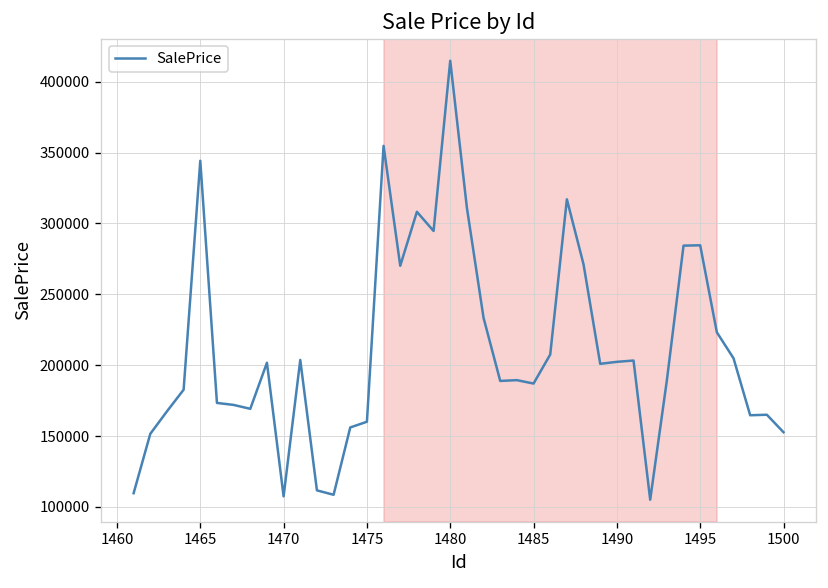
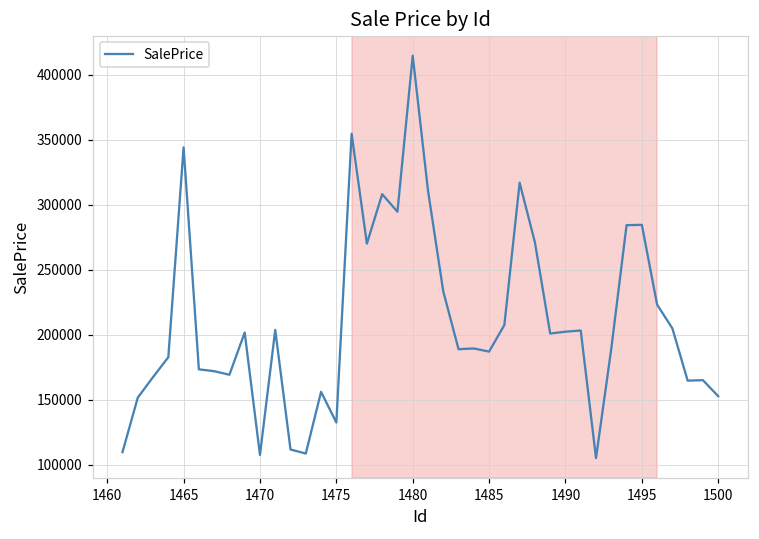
1475: 160000 -> 132000
